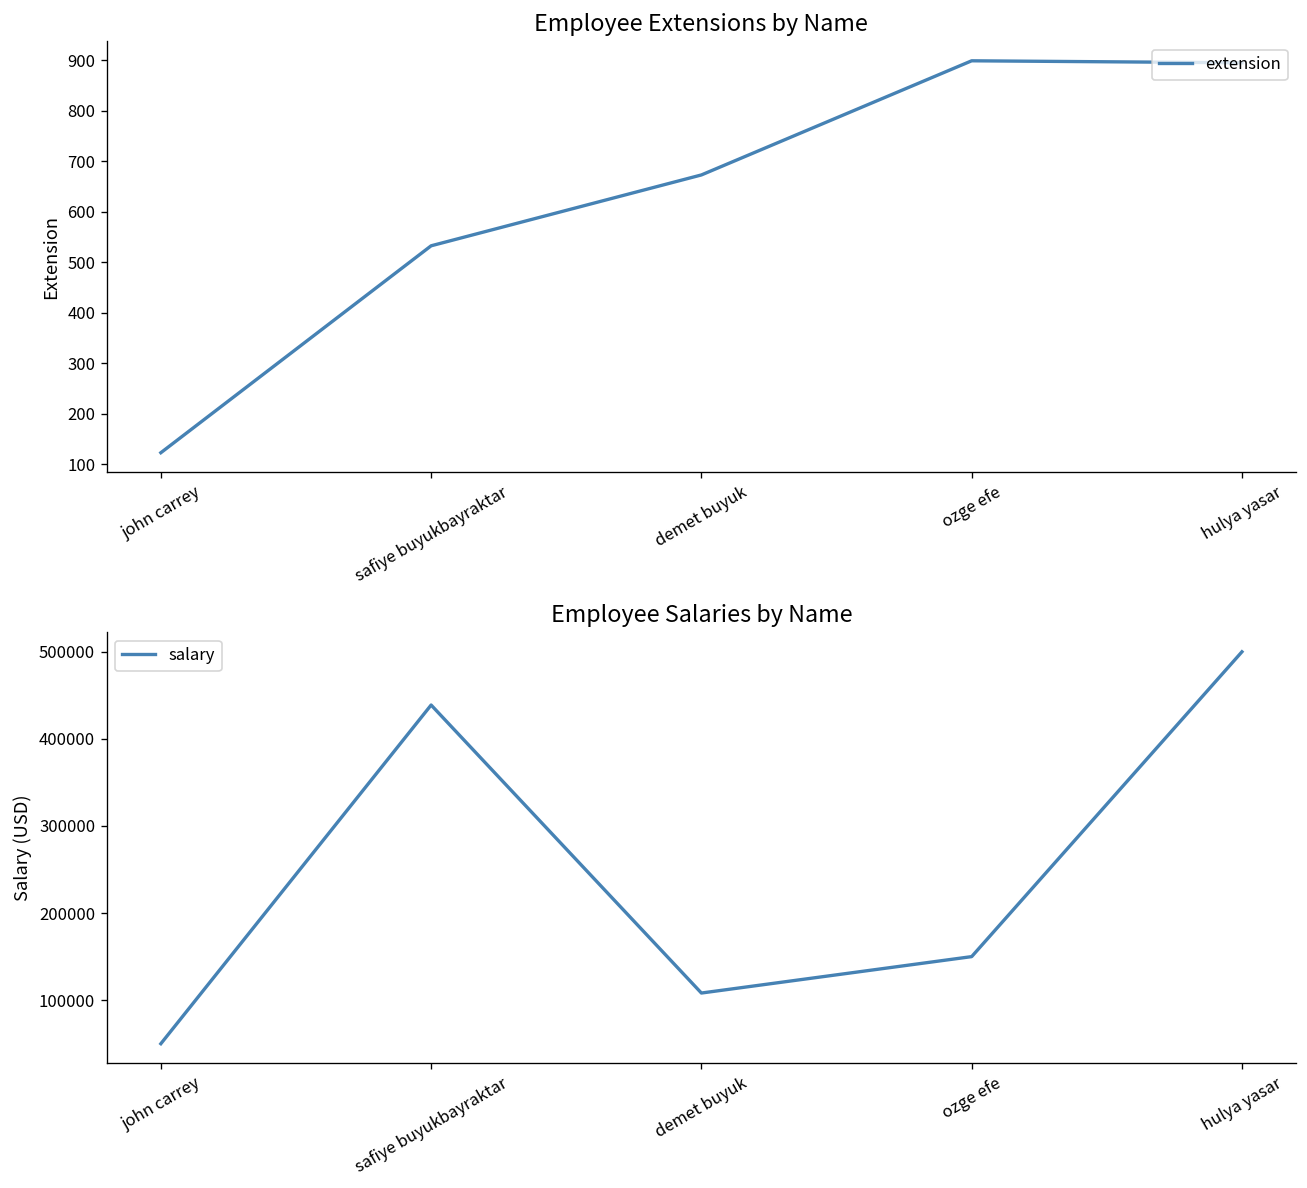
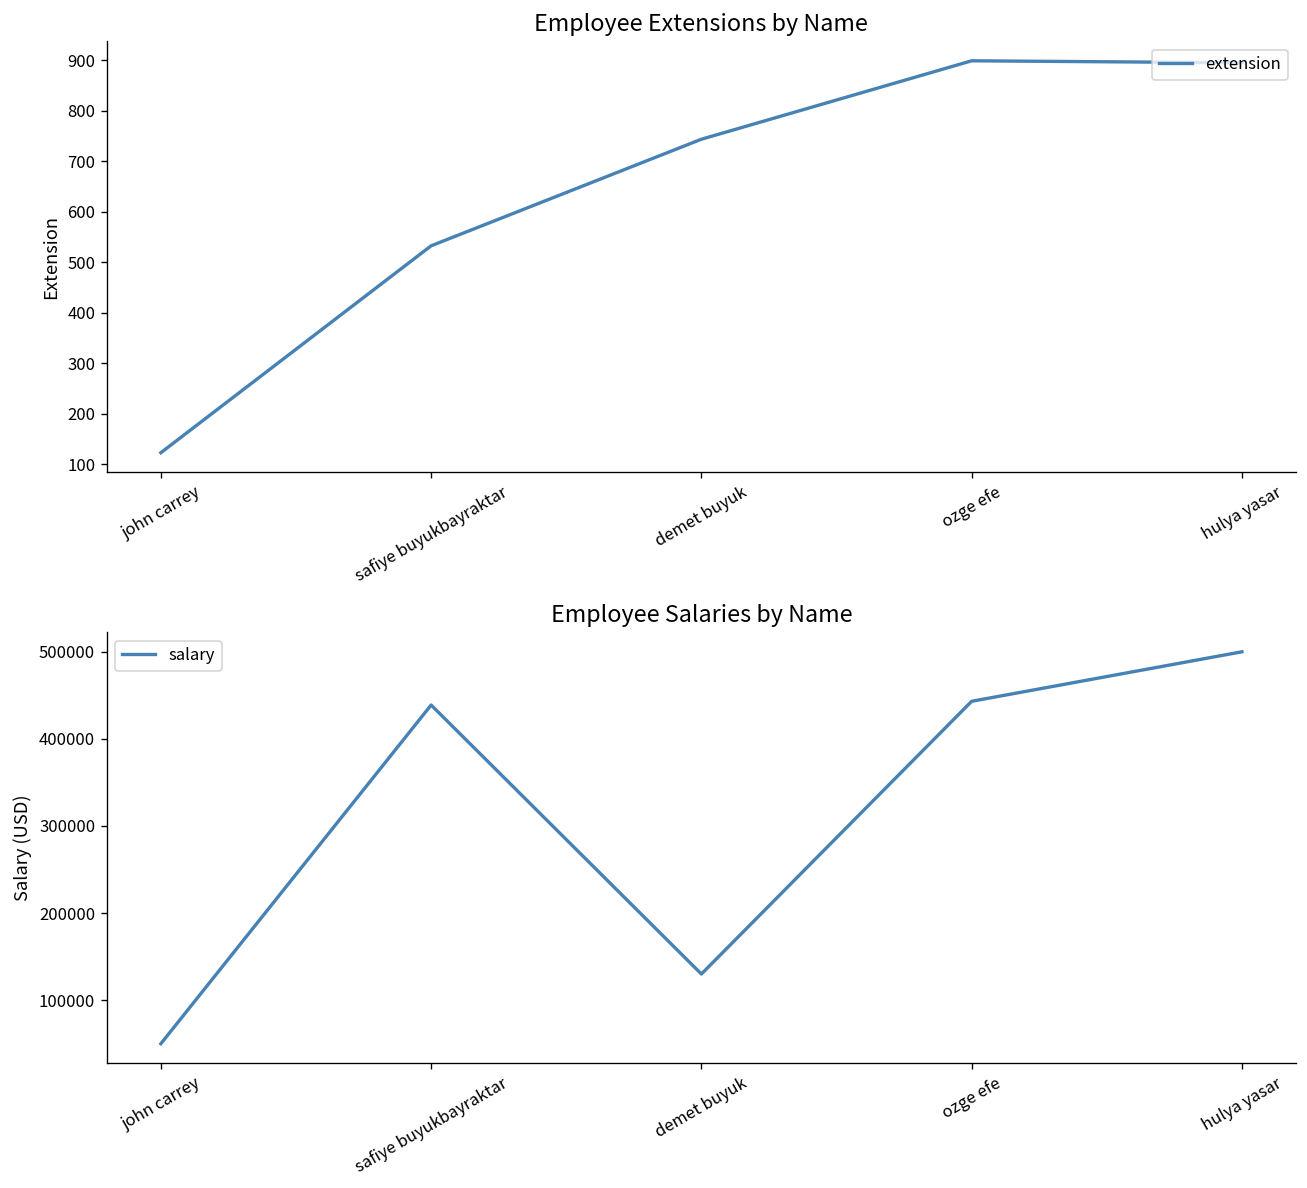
Employee Extensions by Name, demet buyuk: 670 -> 740
Employee Salaries by Name, demet buyuk: 110000 -> 130000
Employee Salaries by Name, ozge efe: 150000 -> 440000
